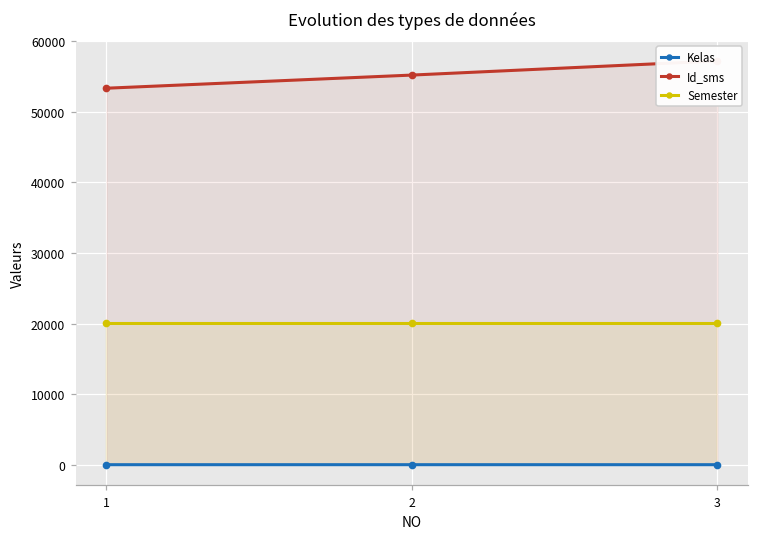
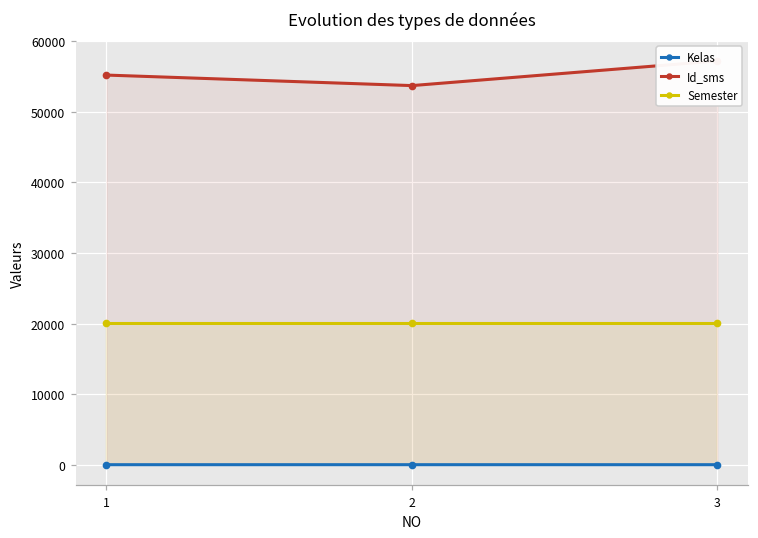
Id_sms, 1: 53000 -> 55000
Id_sms, 2: 55000 -> 54000
